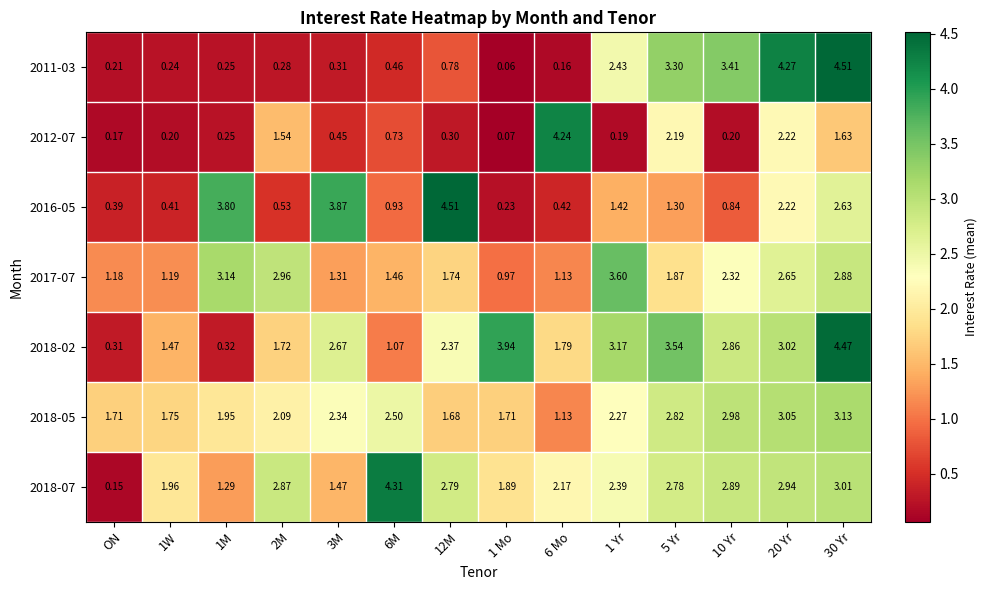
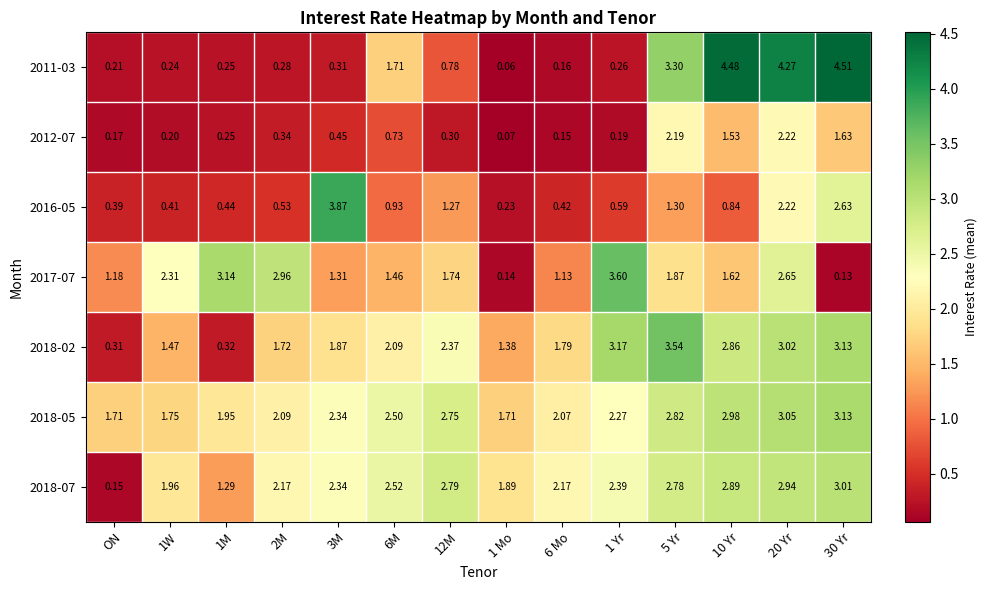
2011-03, 6M: 0.46 -> 1.71
2011-03, 1 Yr: 2.43 -> 0.26
2011-03, 10 Yr: 3.41 -> 4.48
2012-07, 2M: 1.54 -> 0.34
2012-07, 6 Mo: 4.24 -> 0.15
2012-07, 10 Yr: 0.20 -> 1.53
2016-05, 1M: 3.80 -> 0.44
2016-05, 12M: 4.51 -> 1.27
2016-05, 1 Yr: 1.42 -> 0.59
2017-07, 1W: 1.19 -> 2.31
2017-07, 1 Mo: 0.97 -> 0.14
2017-07, 10 Yr: 2.32 -> 1.62
2017-07, 30 Yr: 2.88 -> 0.13
2018-02, 3M: 2.67 -> 1.87
2018-02, 6M: 1.07 -> 2.09
2018-02, 1 Mo: 3.94 -> 1.38
2018-02, 30 Yr: 4.47 -> 3.13
2018-05, 12M: 1.68 -> 2.75
2018-05, 6 Mo: 1.13 -> 2.07
2018-07, 2M: 2.87 -> 2.17
2018-07, 3M: 1.47 -> 2.34
2018-07, 6M: 4.31 -> 2.52
